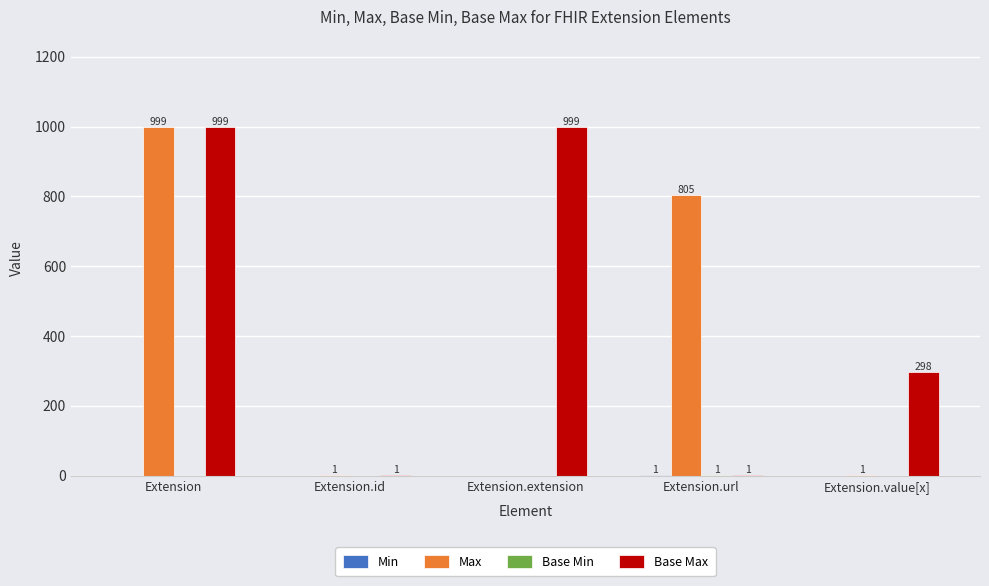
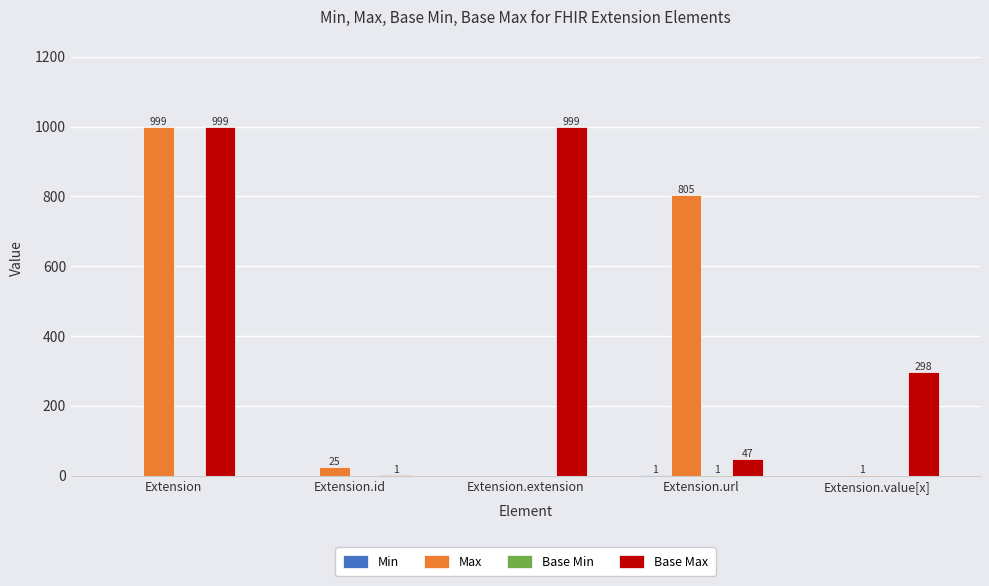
Max, Extension.id: 1 -> 25
Base Max, Extension.url: 1 -> 47
